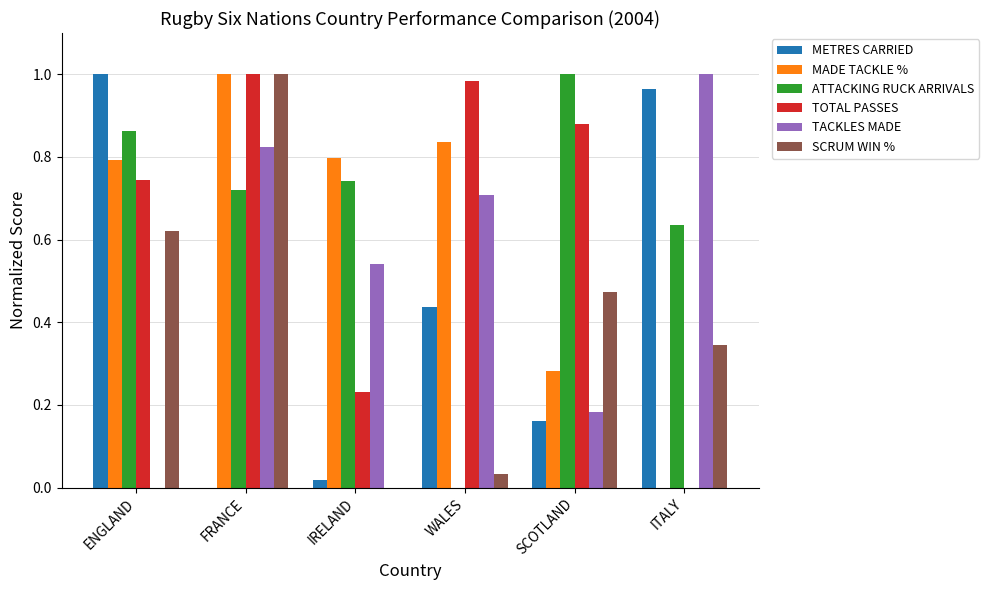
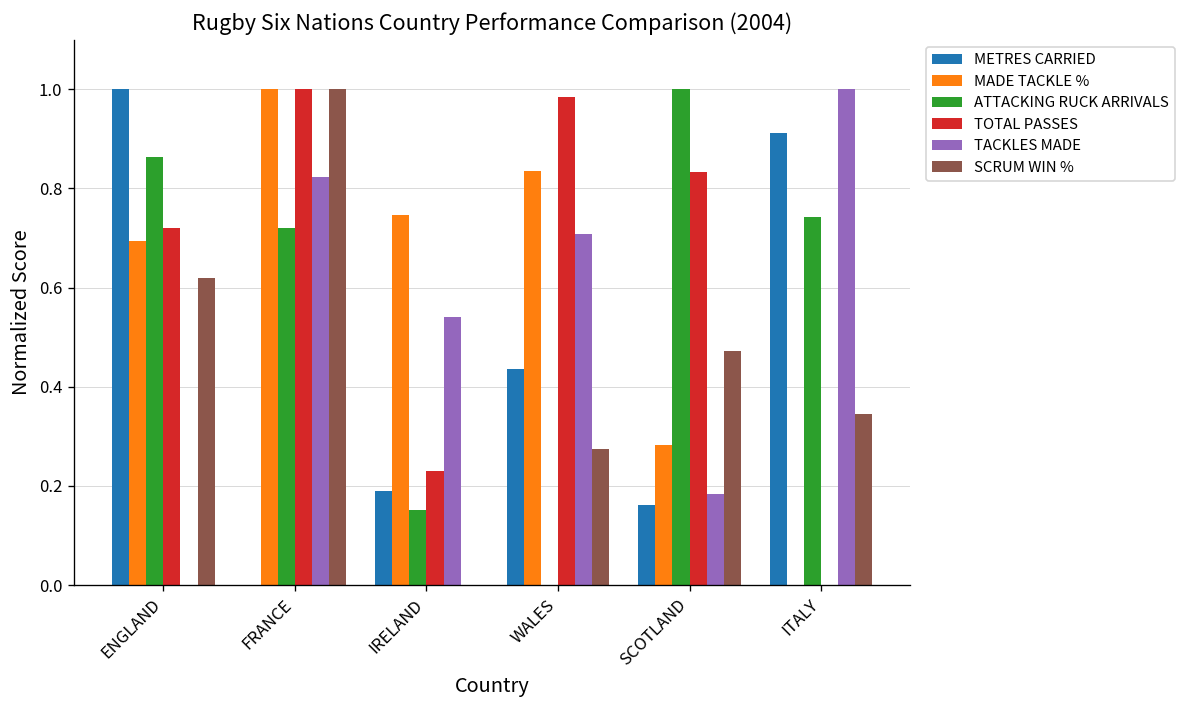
MADE TACKLE %, ENGLAND: 0.79 -> 0.69
TOTAL PASSES, ENGLAND: 0.74 -> 0.72
METRES CARRIED, IRELAND: 0.02 -> 0.19
MADE TACKLE %, IRELAND: 0.80 -> 0.75
ATTACKING RUCK ARRIVALS, IRELAND: 0.74 -> 0.15
SCRUM WIN %, WALES: 0.03 -> 0.27
TOTAL PASSES, SCOTLAND: 0.88 -> 0.83
METRES CARRIED, ITALY: 0.97 -> 0.91
ATTACKING RUCK ARRIVALS, ITALY: 0.64 -> 0.74
